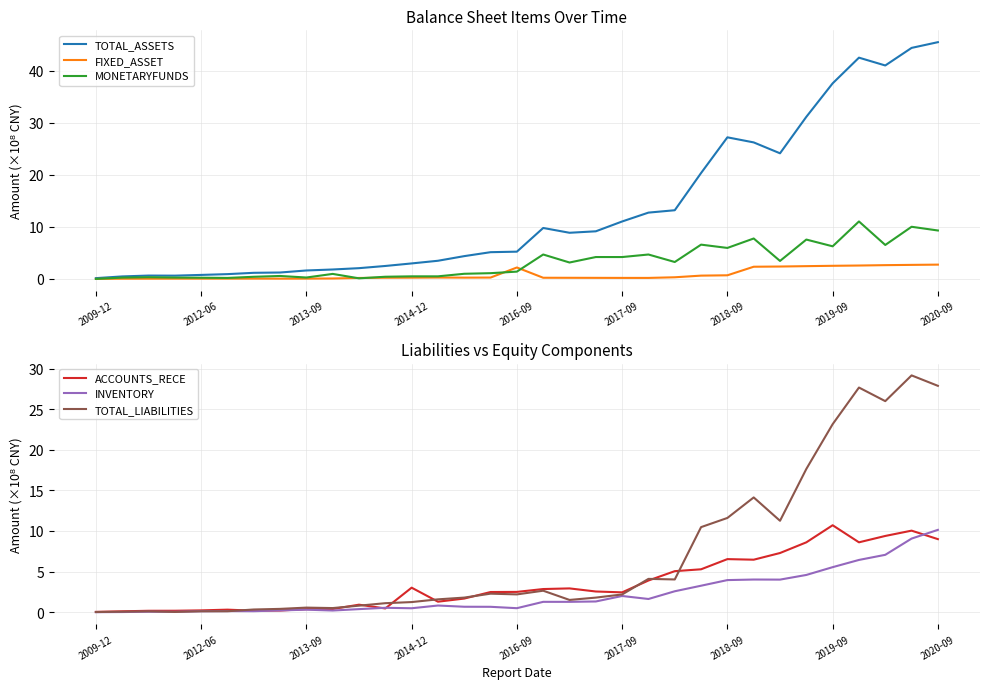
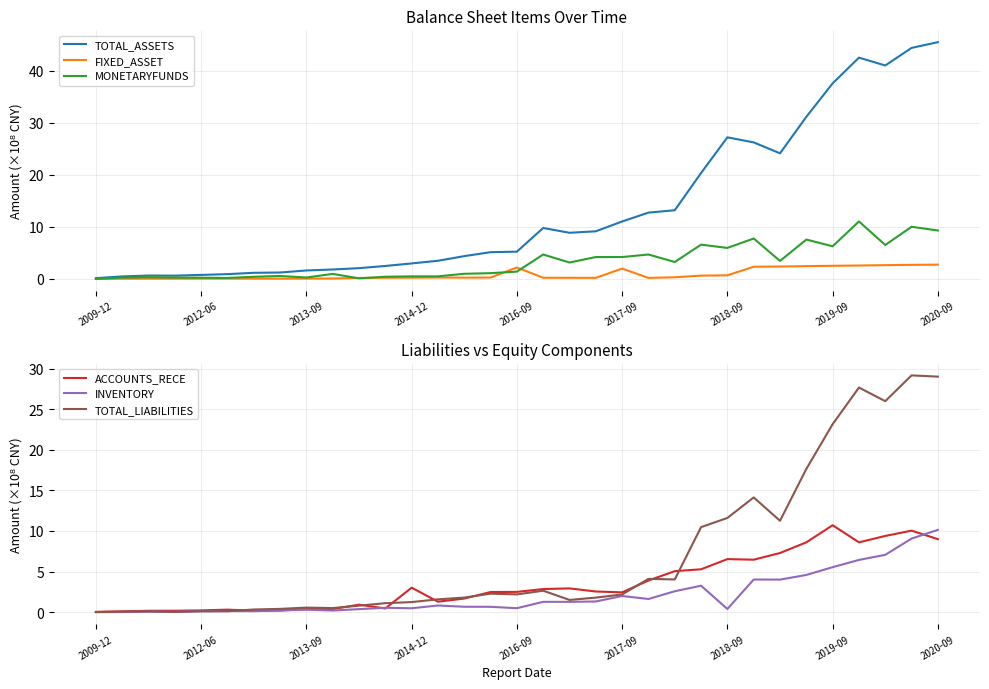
Balance Sheet Items Over Time, FIXED_ASSET, 2017-09: 0 -> 2
Liabilities vs Equity Components, INVENTORY, 2018-09: 4 -> 0
Liabilities vs Equity Components, TOTAL_LIABILITIES, 2020-09: 28 -> 29
